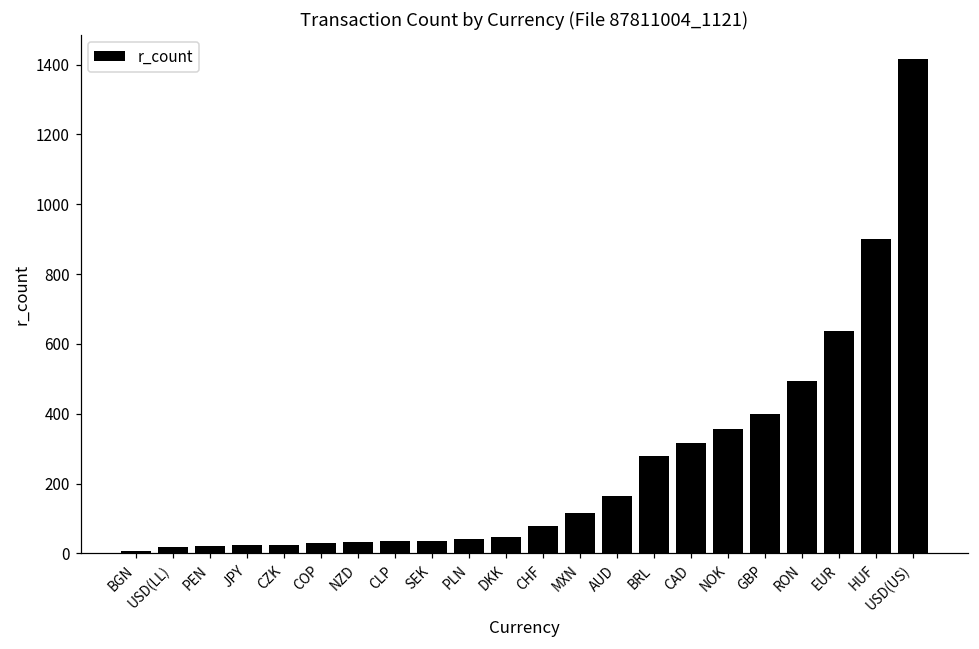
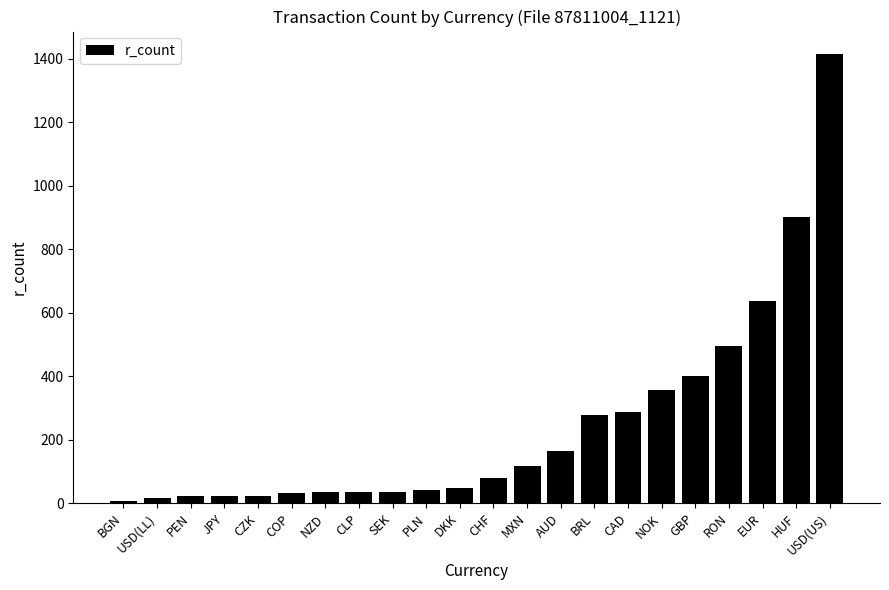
CAD: 320 -> 290
